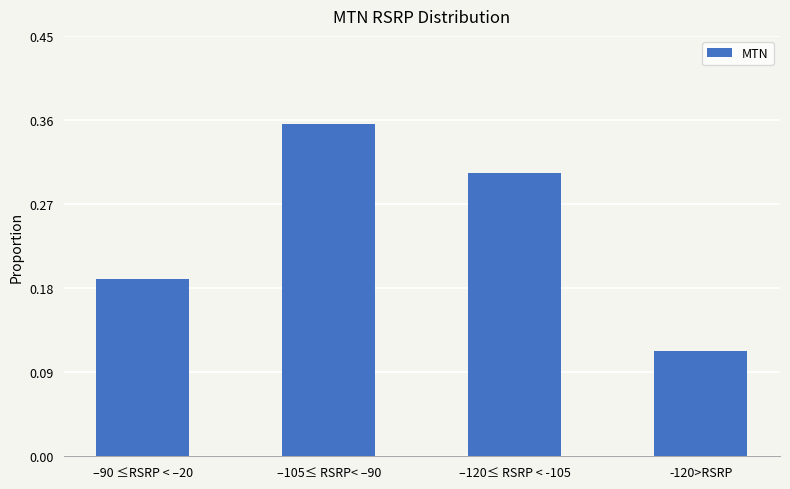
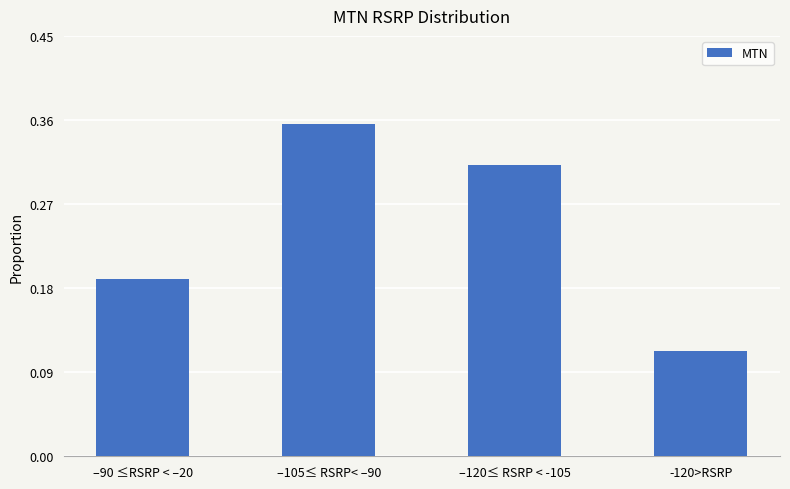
–120≤ RSRP < -105: 0.30 -> 0.31
